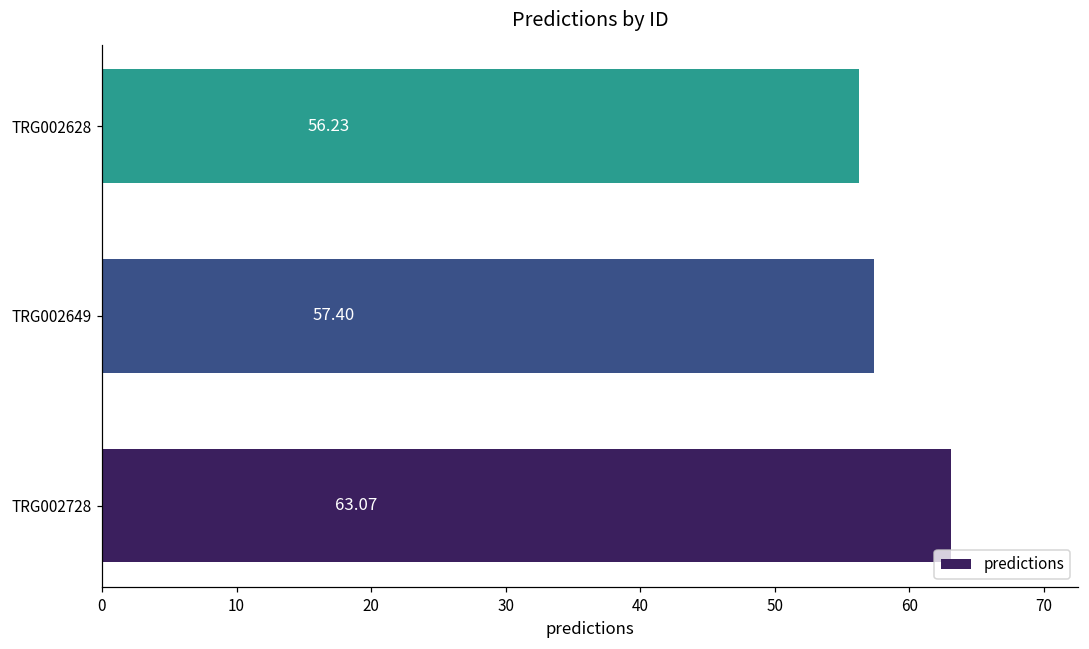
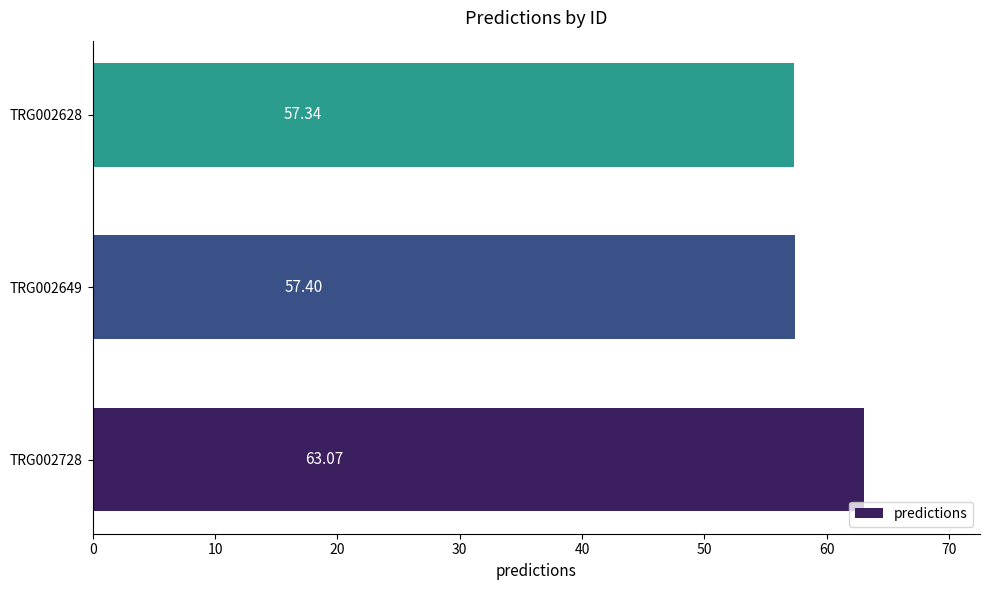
TRG002628: 56.23 -> 57.34
